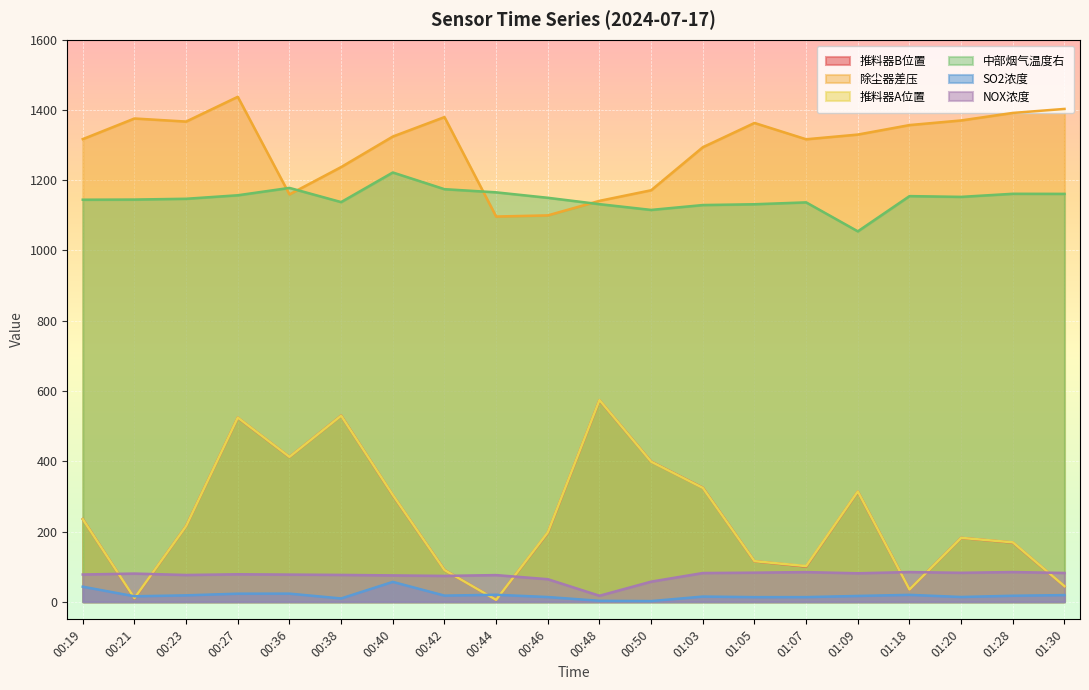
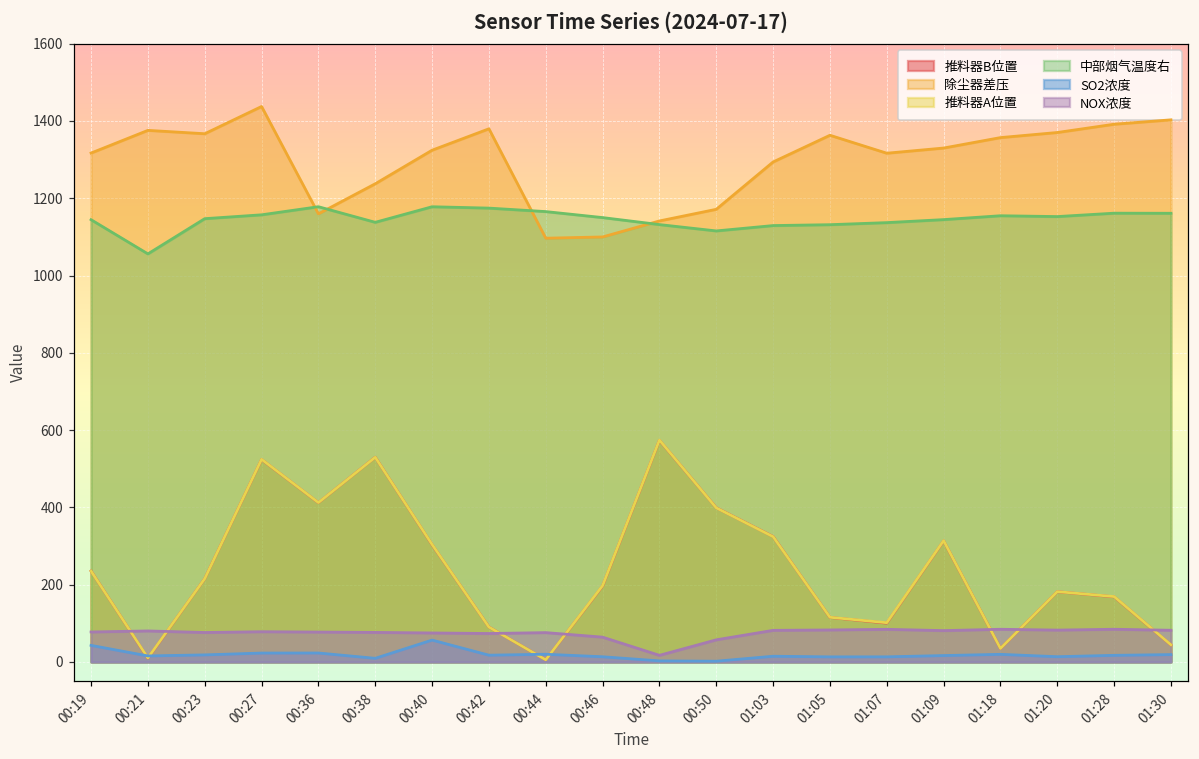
中部烟气温度右, 00:21: 1150 -> 1060
中部烟气温度右, 00:40: 1220 -> 1180
中部烟气温度右, 01:09: 1050 -> 1140
